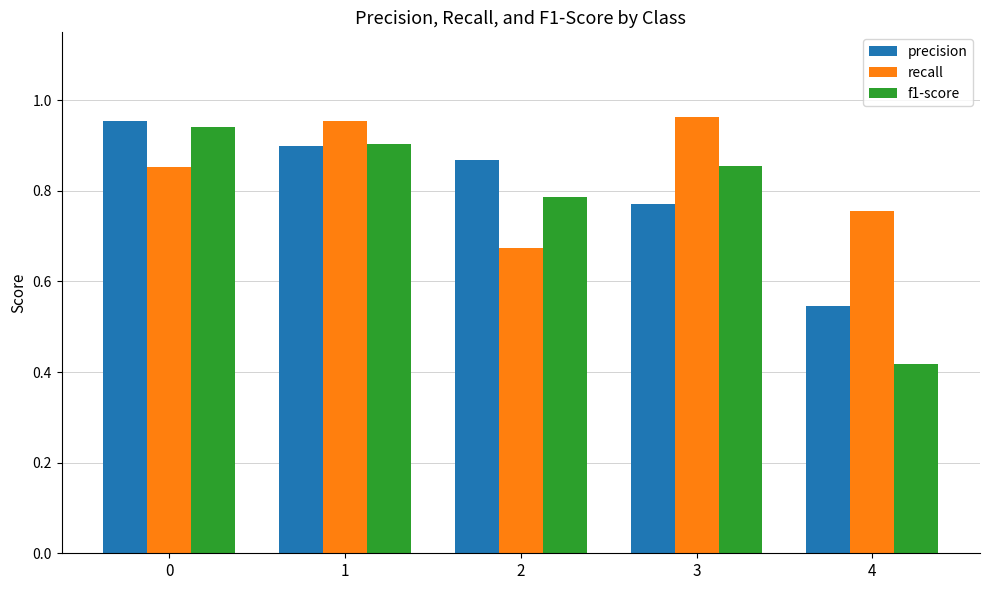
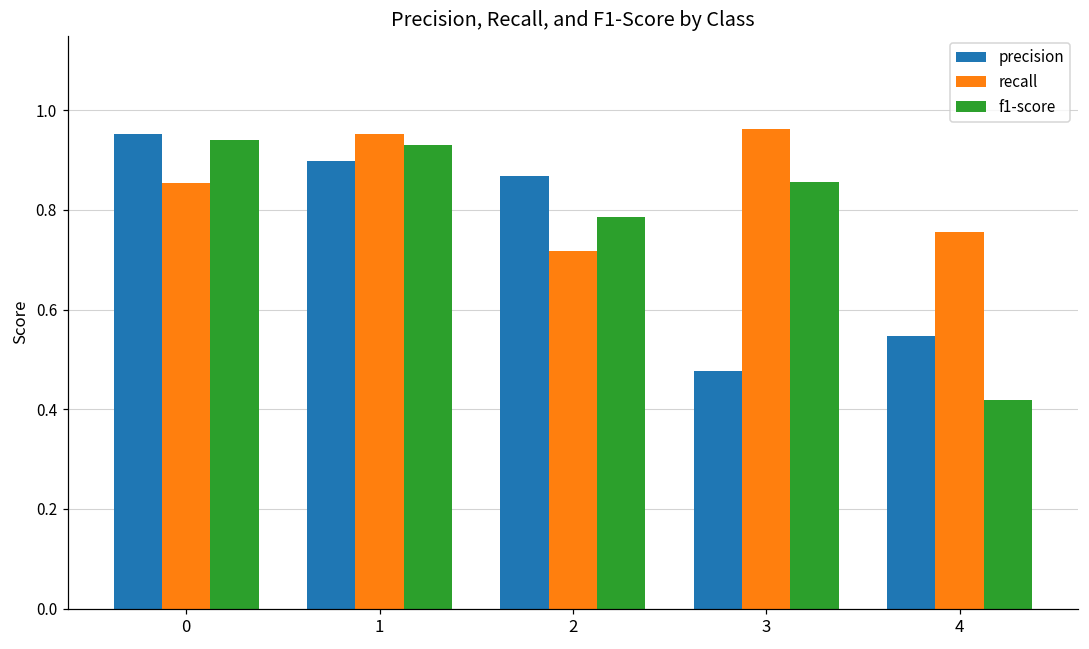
f1-score, 1: 0.90 -> 0.93
recall, 2: 0.67 -> 0.72
precision, 3: 0.77 -> 0.48
